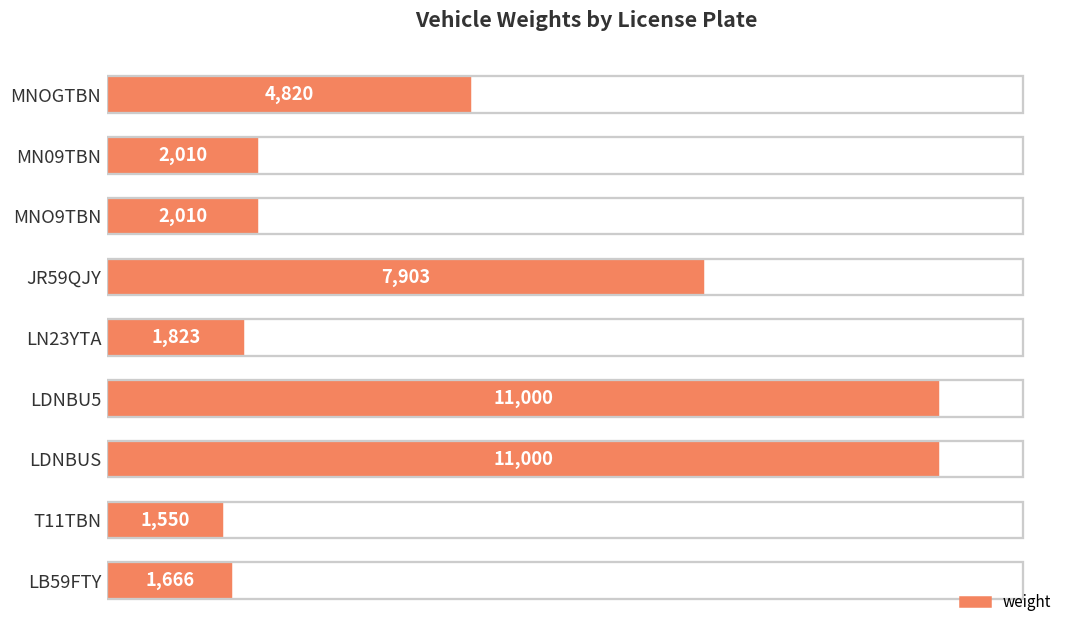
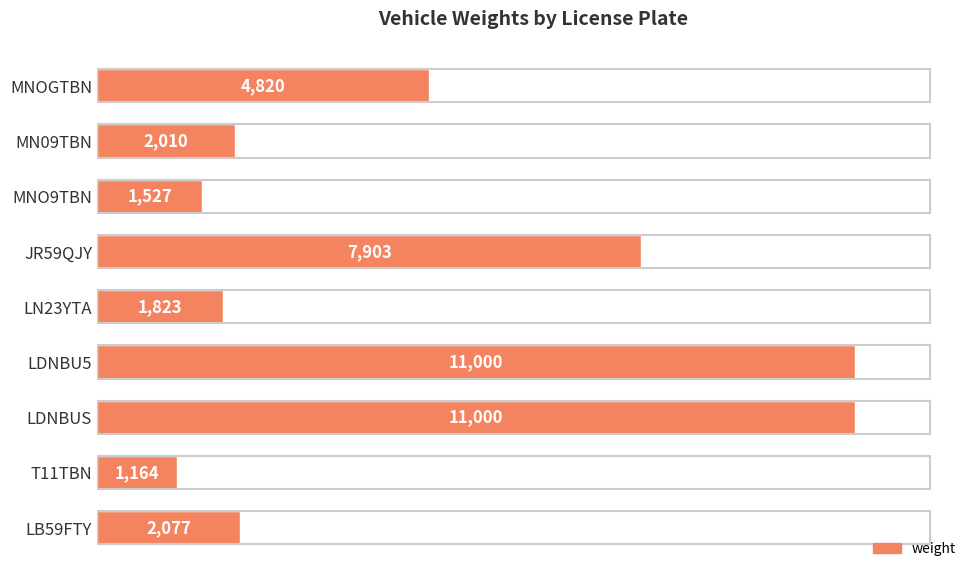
MNO9TBN: 2,010 -> 1,527
T11TBN: 1,550 -> 1,164
LB59FTY: 1,666 -> 2,077
